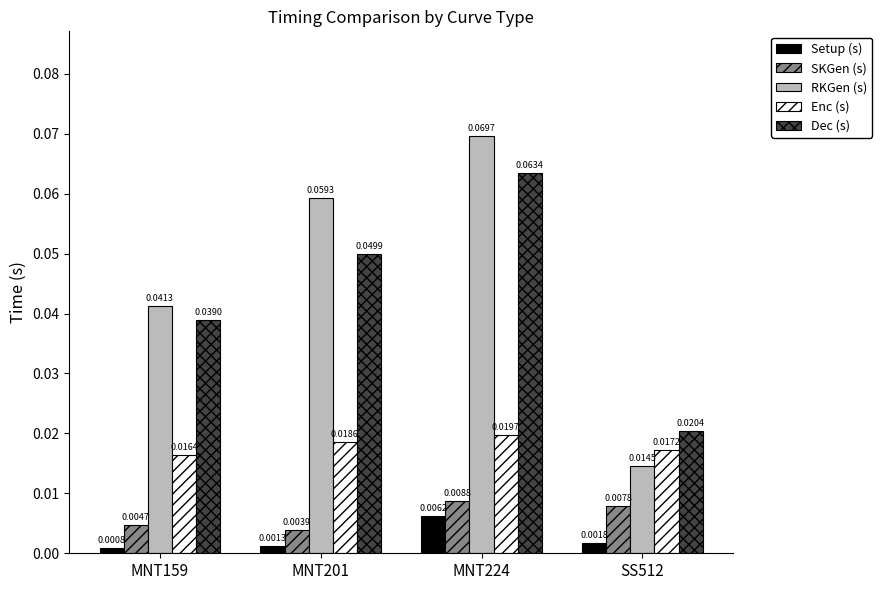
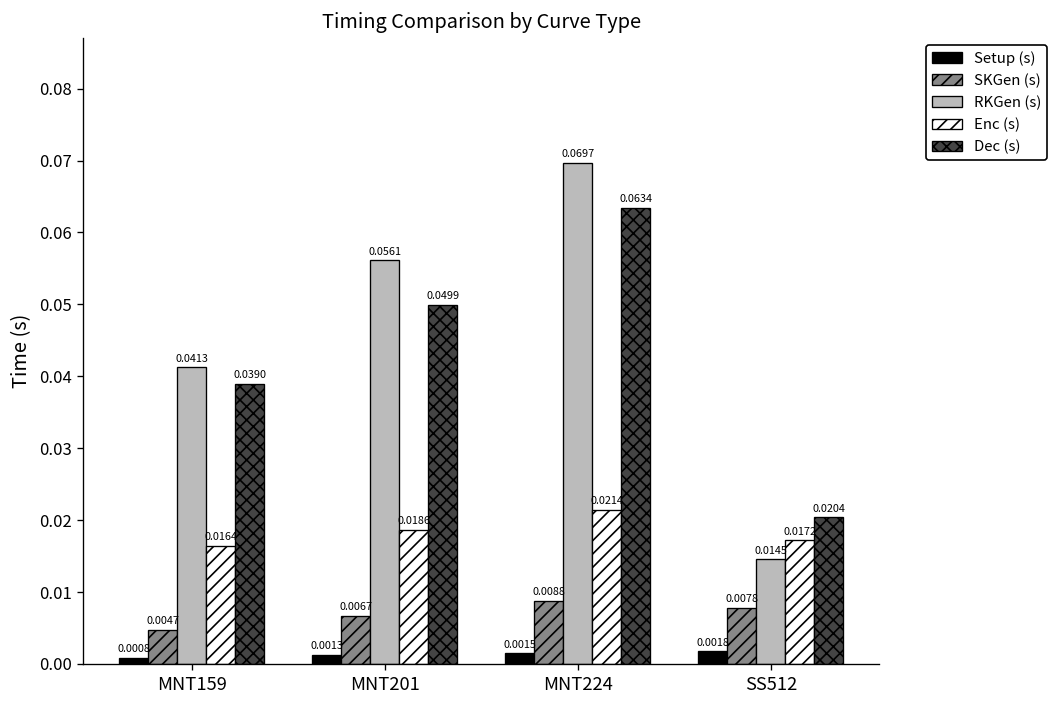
SKGen (s), MNT201: 0.0039 -> 0.0067
RKGen (s), MNT201: 0.0593 -> 0.0561
Setup (s), MNT224: 0.0062 -> 0.0015
Enc (s), MNT224: 0.0197 -> 0.0214
